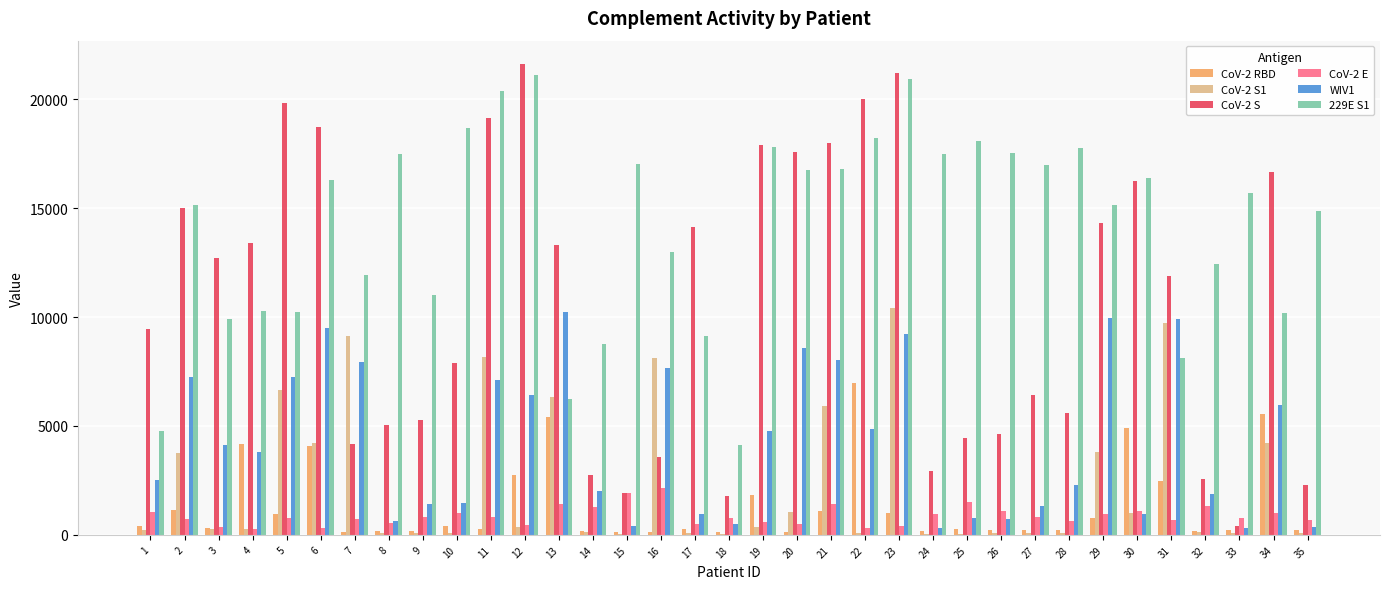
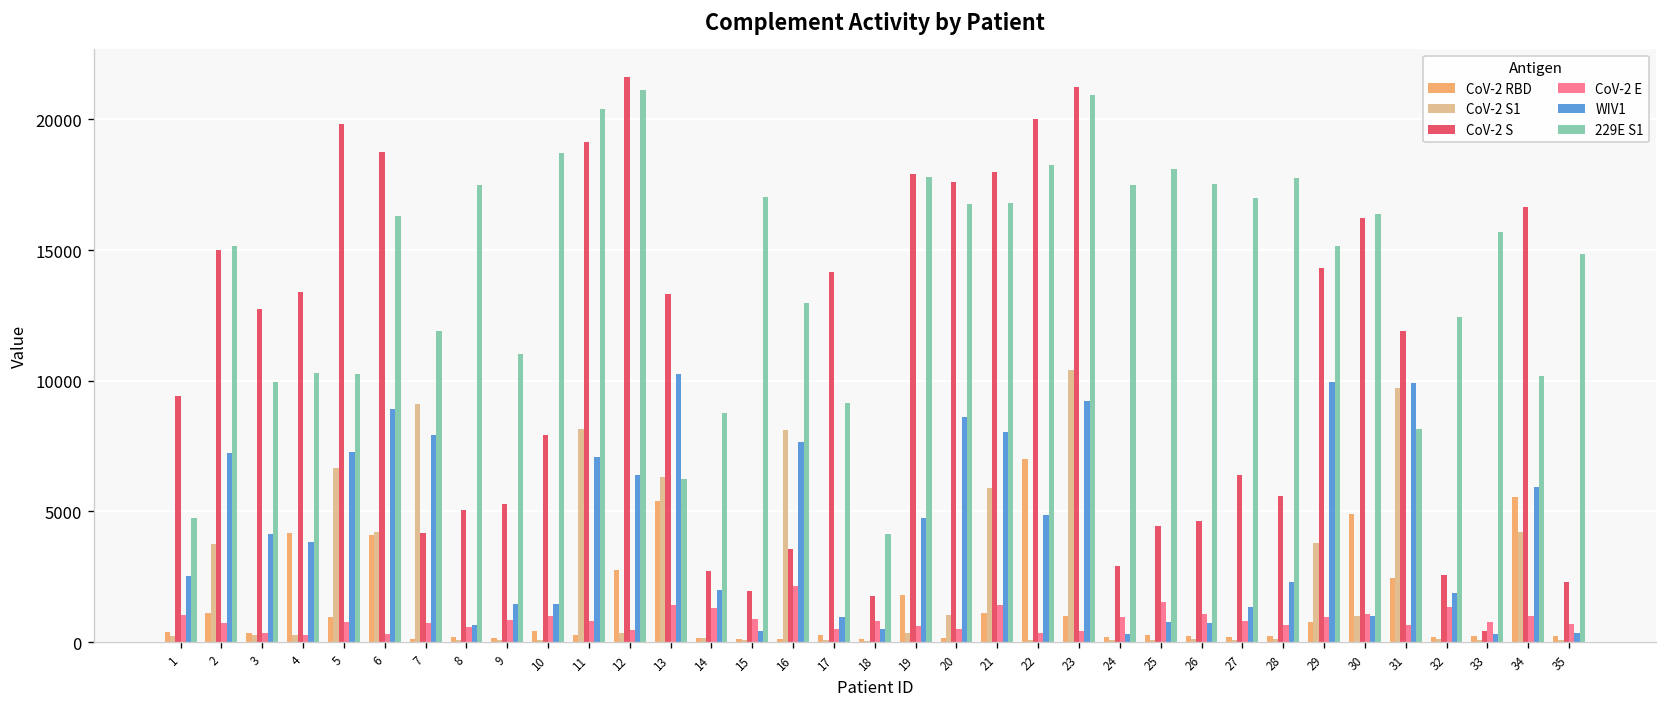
WIV1, 6: 9500 -> 8900
CoV-2 E, 15: 1900 -> 900
